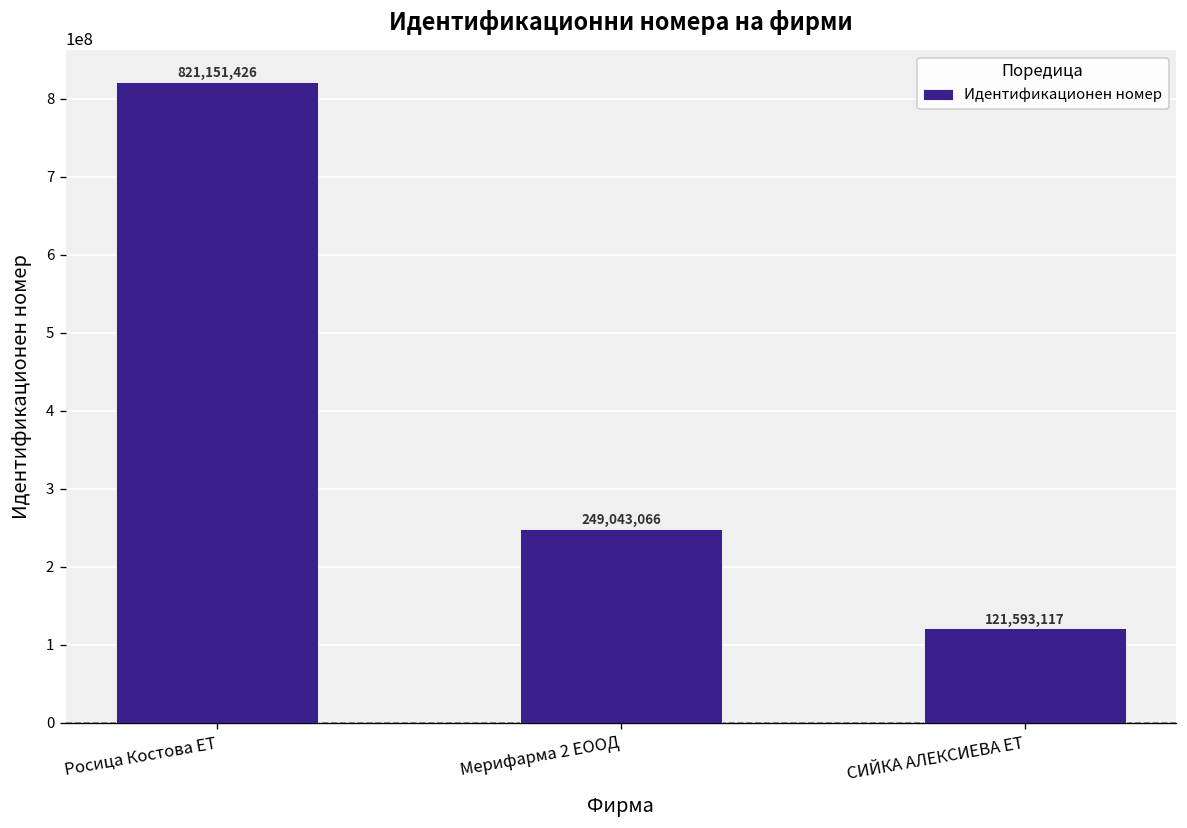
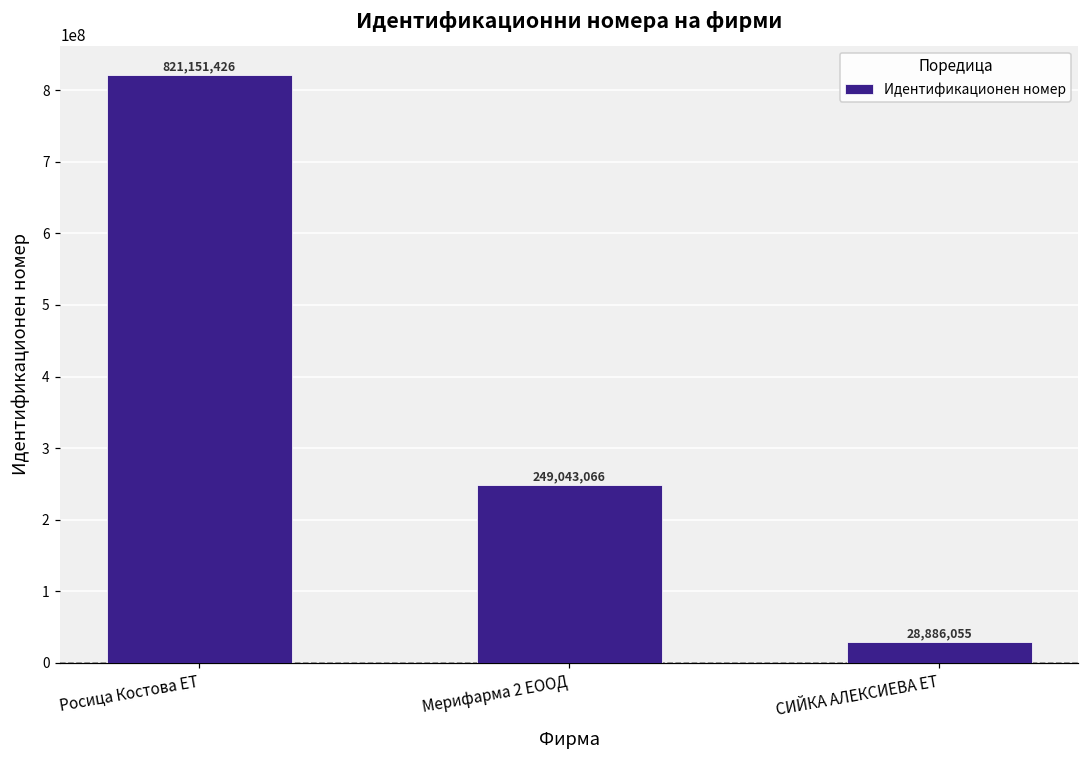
СИЙКА АЛЕКСИЕВА ЕТ: 121,593,117 -> 28,886,055
